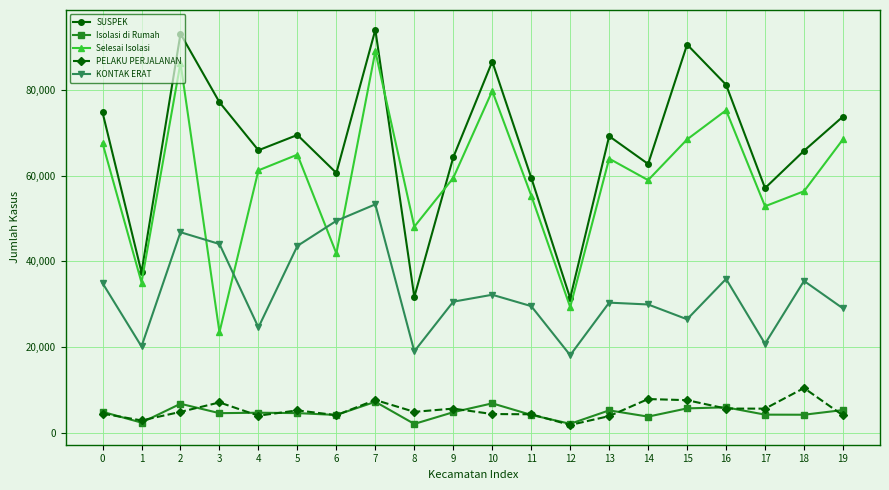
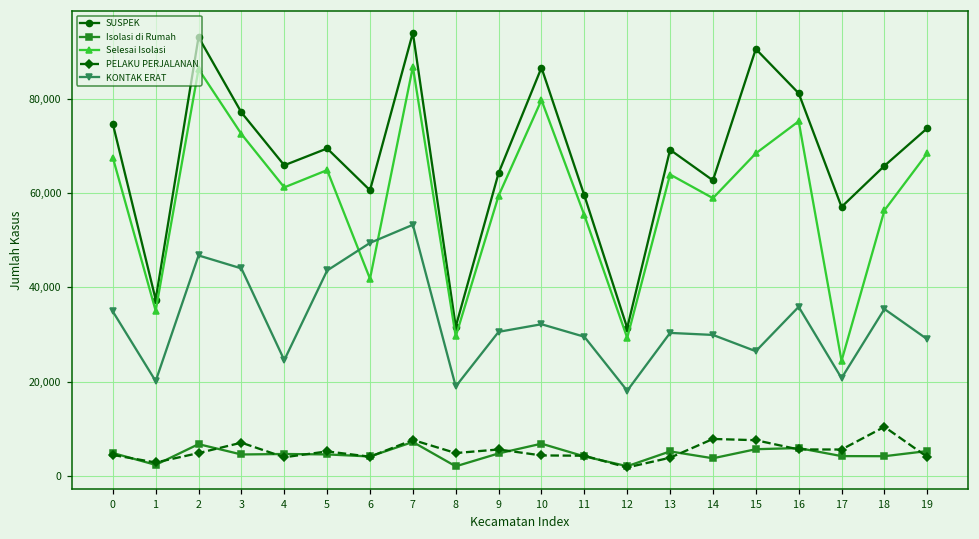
Selesai Isolasi, 3: 23,000 -> 73,000
Selesai Isolasi, 7: 89,000 -> 87,000
Selesai Isolasi, 8: 48,000 -> 30,000
Selesai Isolasi, 17: 53,000 -> 24,000
